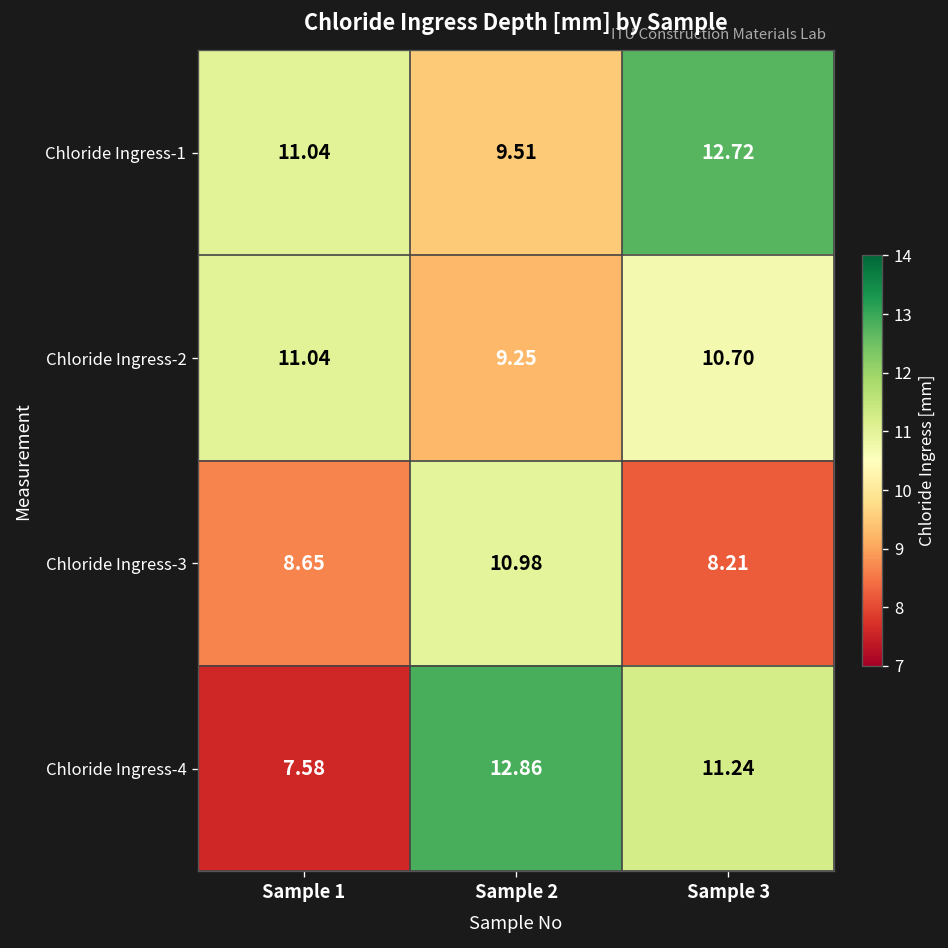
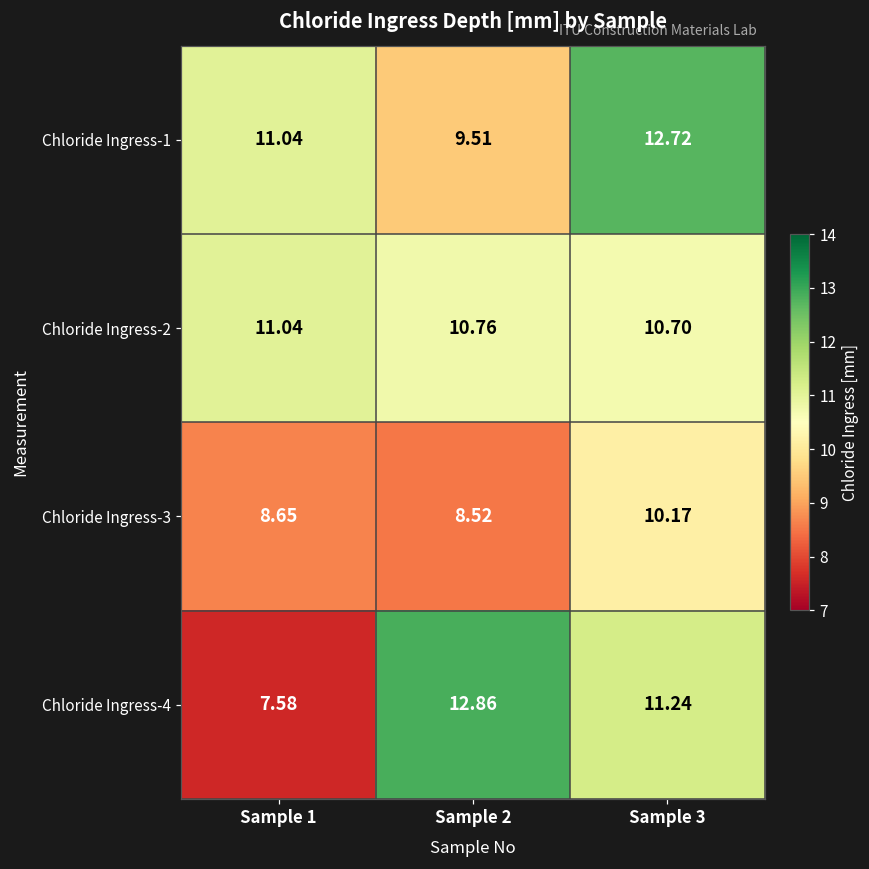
Chloride Ingress-2, Sample 2: 9.25 -> 10.76
Chloride Ingress-3, Sample 2: 10.98 -> 8.52
Chloride Ingress-3, Sample 3: 8.21 -> 10.17
